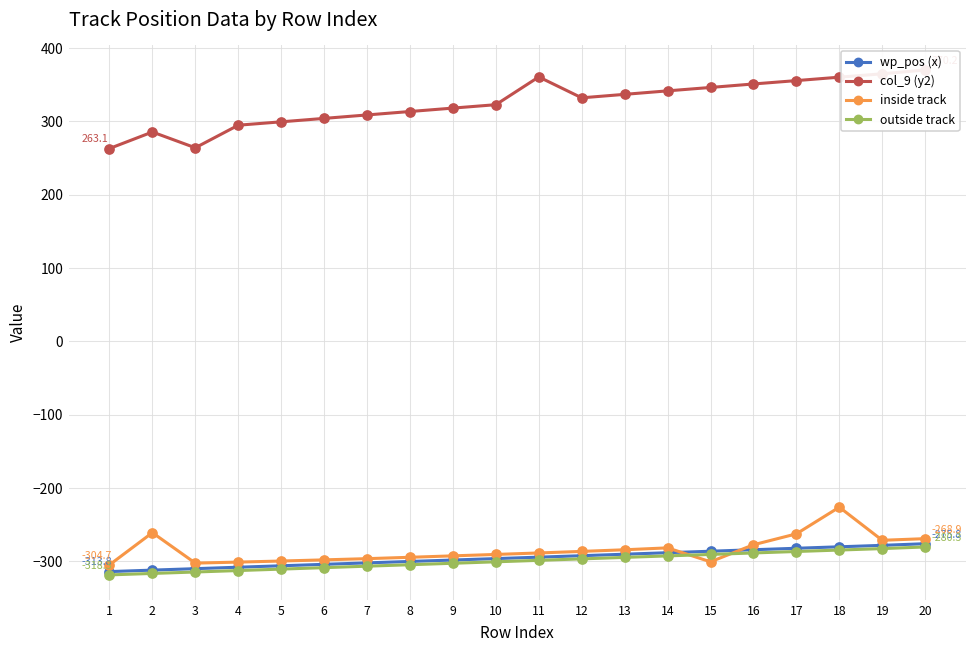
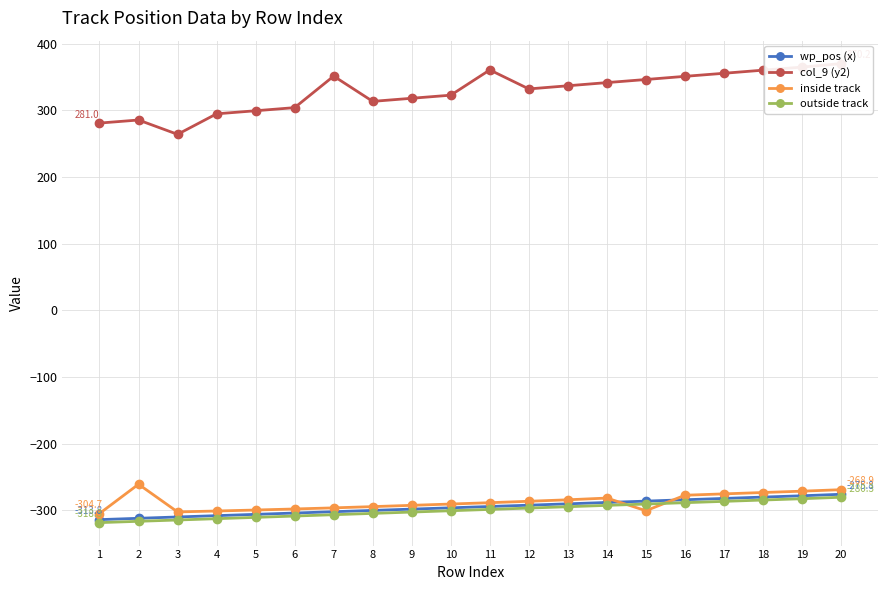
col_9 (y2), 1: 263.1 -> 281.0
col_9 (y2), 7: 310 -> 350
inside track, 17: -260 -> -280
inside track, 18: -230 -> -270
